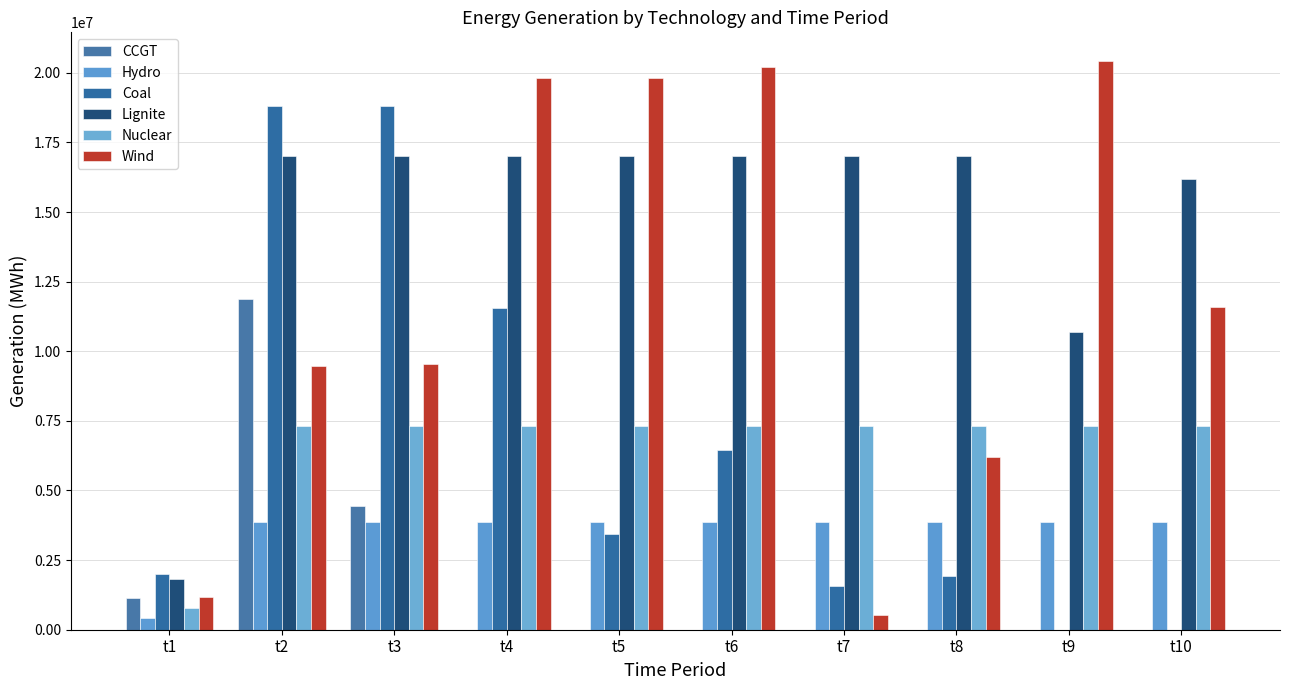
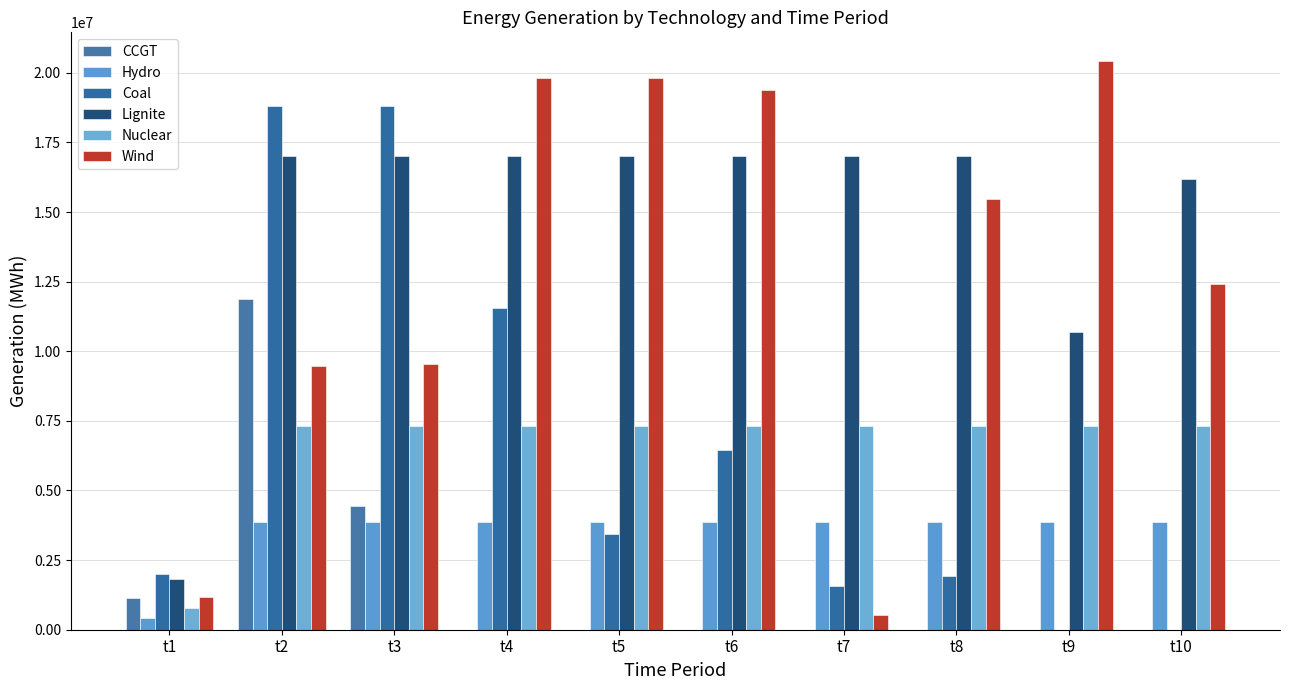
Wind, t6: 20200000 -> 19400000
Wind, t8: 6200000 -> 15500000
Wind, t10: 11600000 -> 12400000
